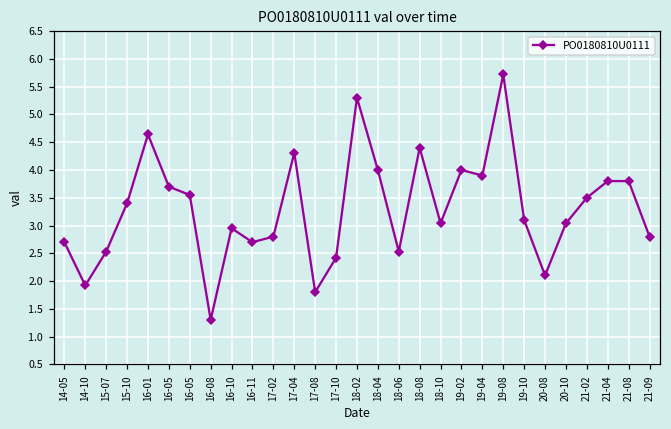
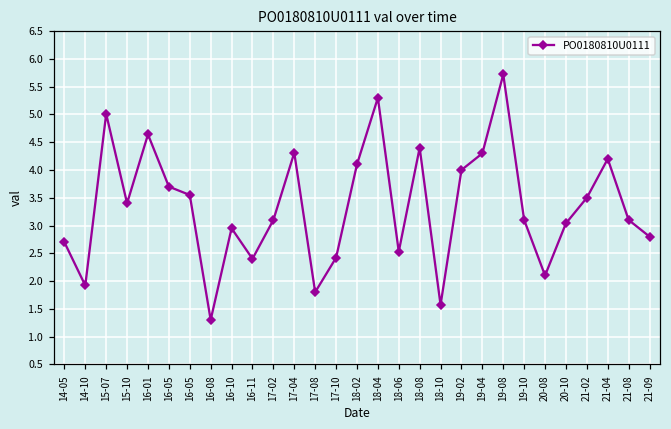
15-07: 2.5 -> 5.0
16-11: 2.7 -> 2.4
17-02: 2.8 -> 3.1
18-02: 5.3 -> 4.1
18-04: 4.0 -> 5.3
18-10: 3.0 -> 1.6
19-04: 3.9 -> 4.3
21-04: 3.8 -> 4.2
21-08: 3.8 -> 3.1
